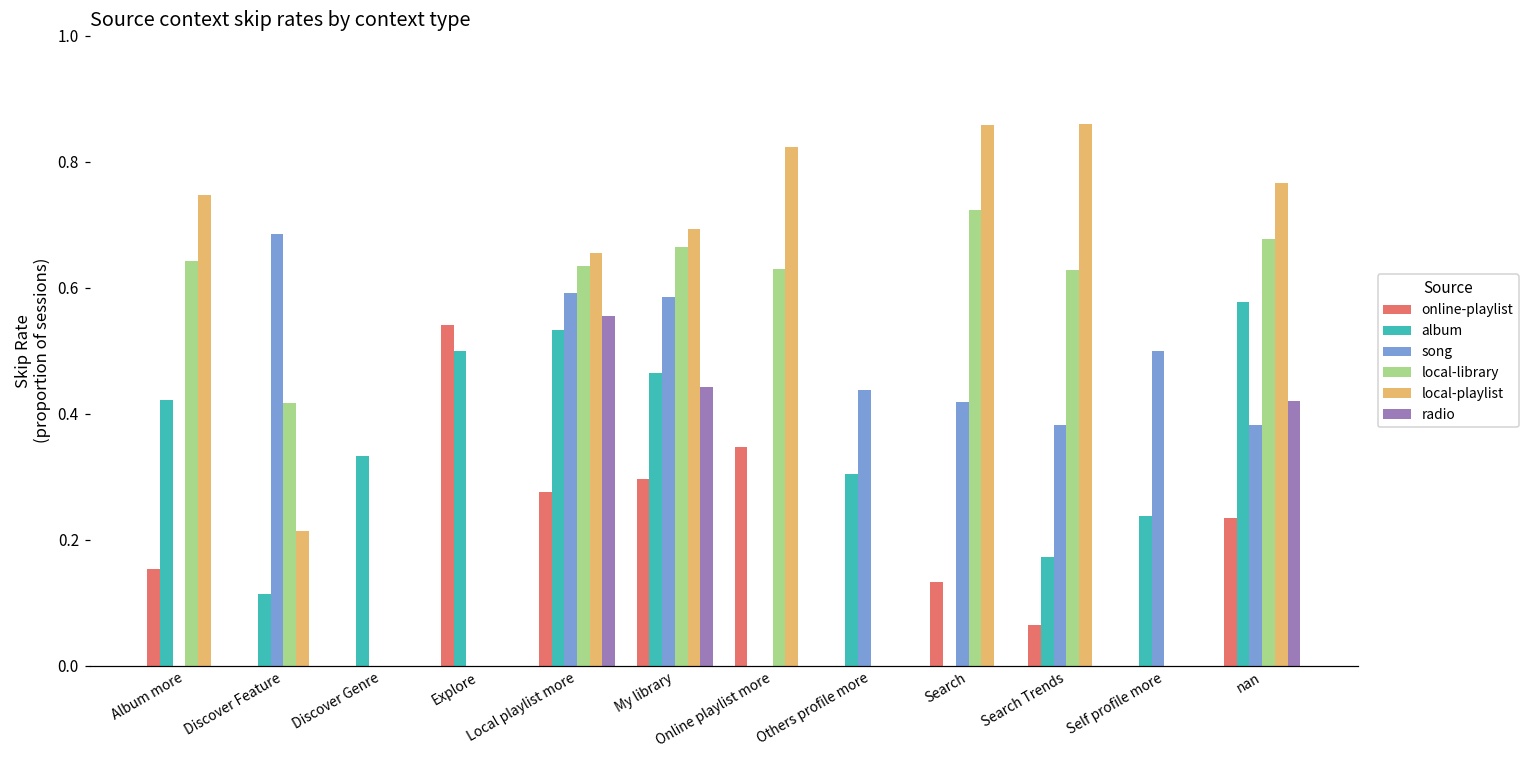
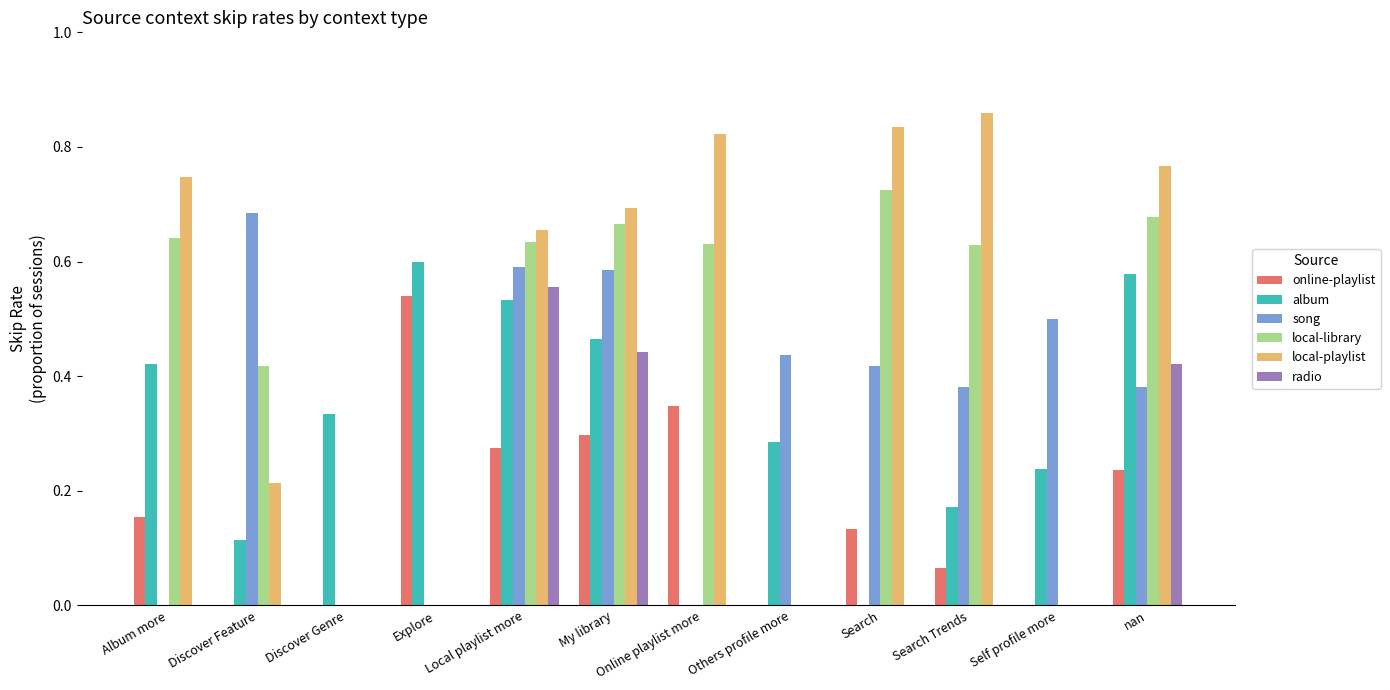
album, Explore: 0.5 -> 0.6
album, Others profile more: 0.30 -> 0.29
local-playlist, Search: 0.86 -> 0.83
